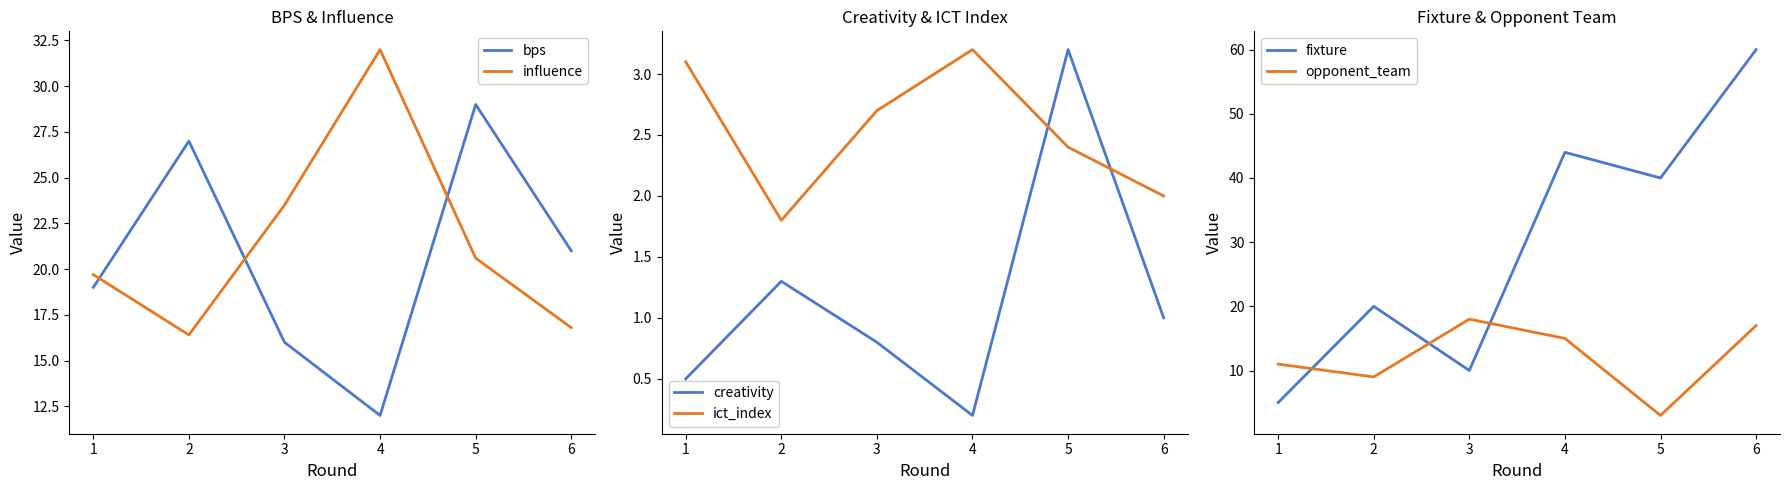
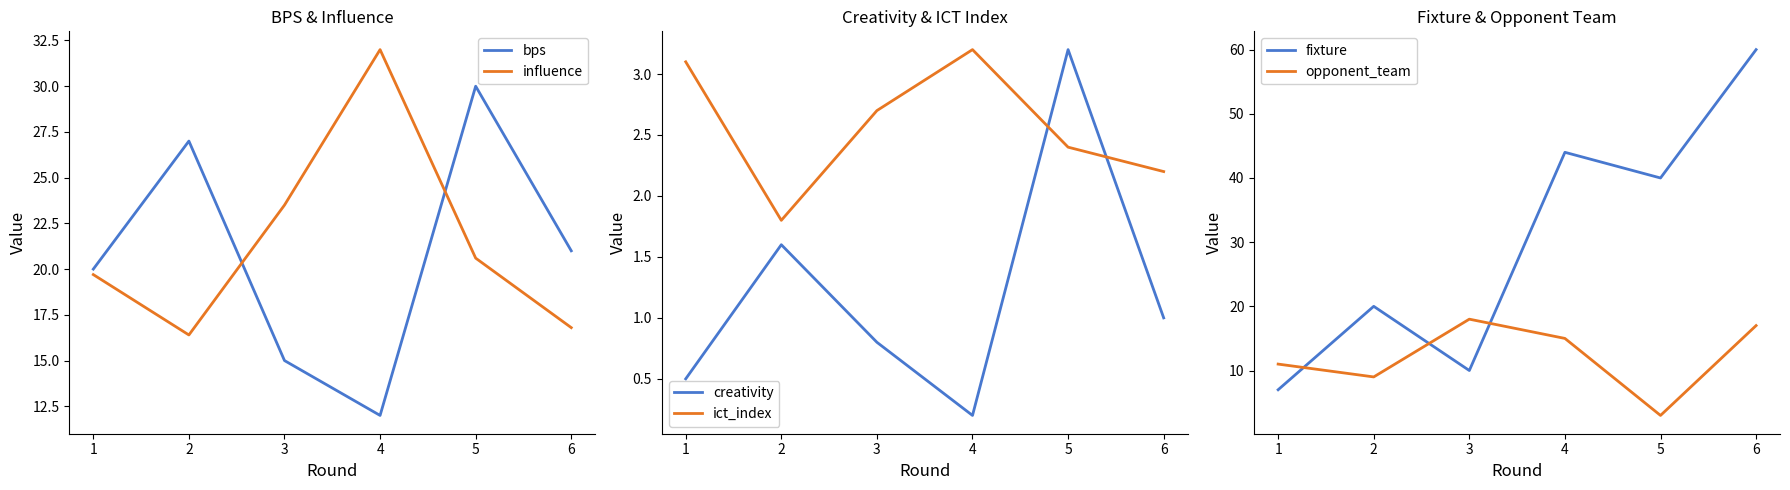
BPS & Influence, bps, 1: 19 -> 20
BPS & Influence, bps, 3: 16 -> 15
BPS & Influence, bps, 5: 29 -> 30
Creativity & ICT Index, creativity, 2: 1.3 -> 1.6
Creativity & ICT Index, ict_index, 6: 2.0 -> 2.2
Fixture & Opponent Team, fixture, 1: 5 -> 7
